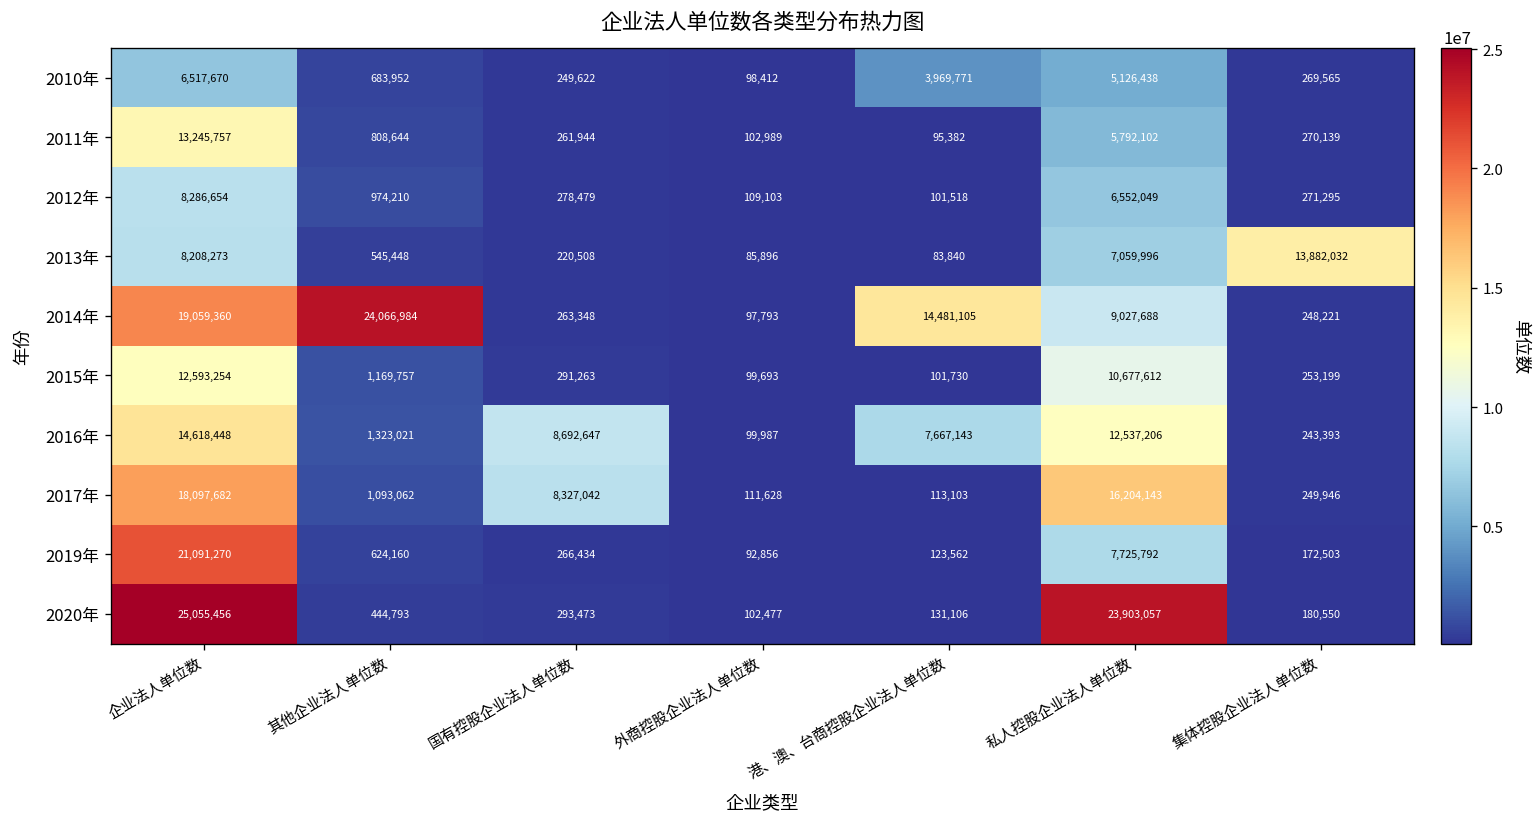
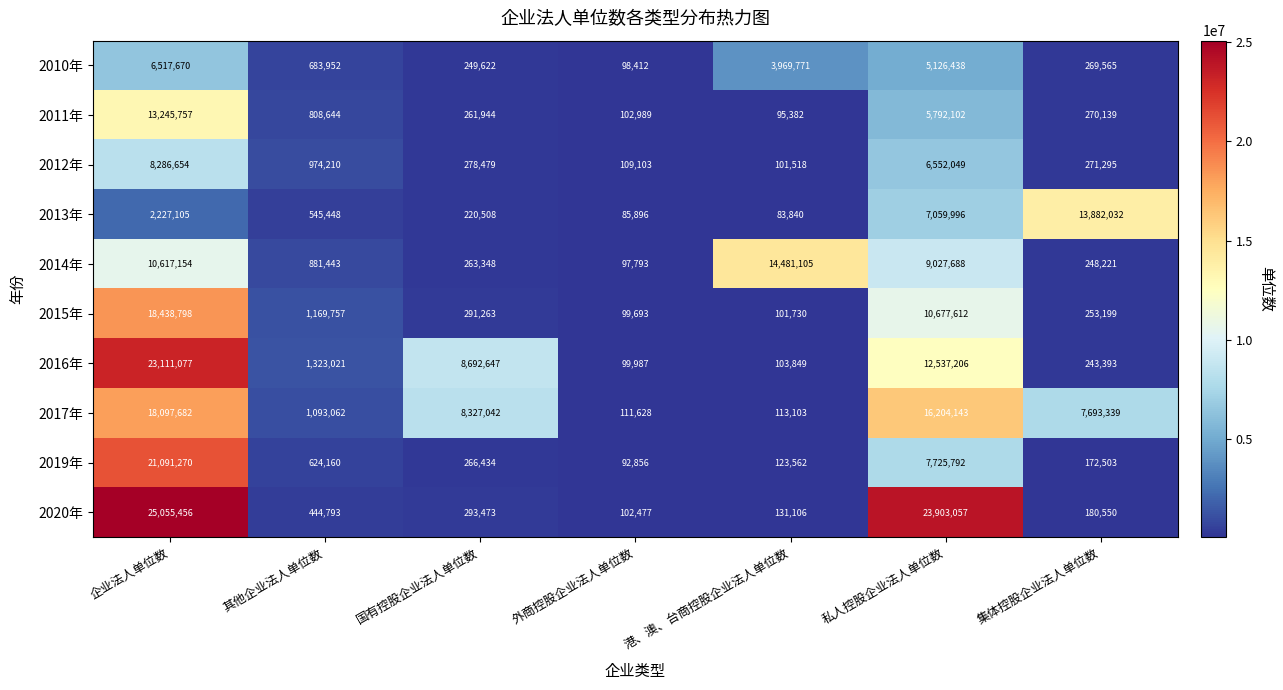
2013年, 企业法人单位数: 8,208,273 -> 2,227,105
2014年, 企业法人单位数: 19,059,360 -> 10,617,154
2014年, 其他企业法人单位数: 24,066,984 -> 881,443
2015年, 企业法人单位数: 12,593,254 -> 18,438,798
2016年, 企业法人单位数: 14,618,448 -> 23,111,077
2016年, 港、澳、台商控股企业法人单位数: 7,667,143 -> 103,849
2017年, 集体控股企业法人单位数: 249,946 -> 7,693,339
